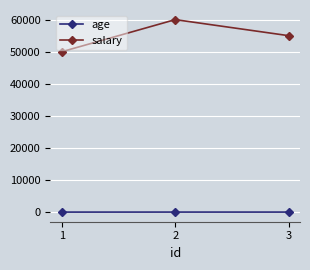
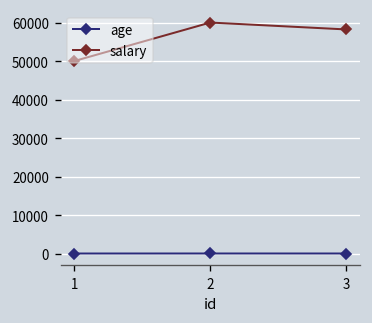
salary, 3: 55000 -> 58000
